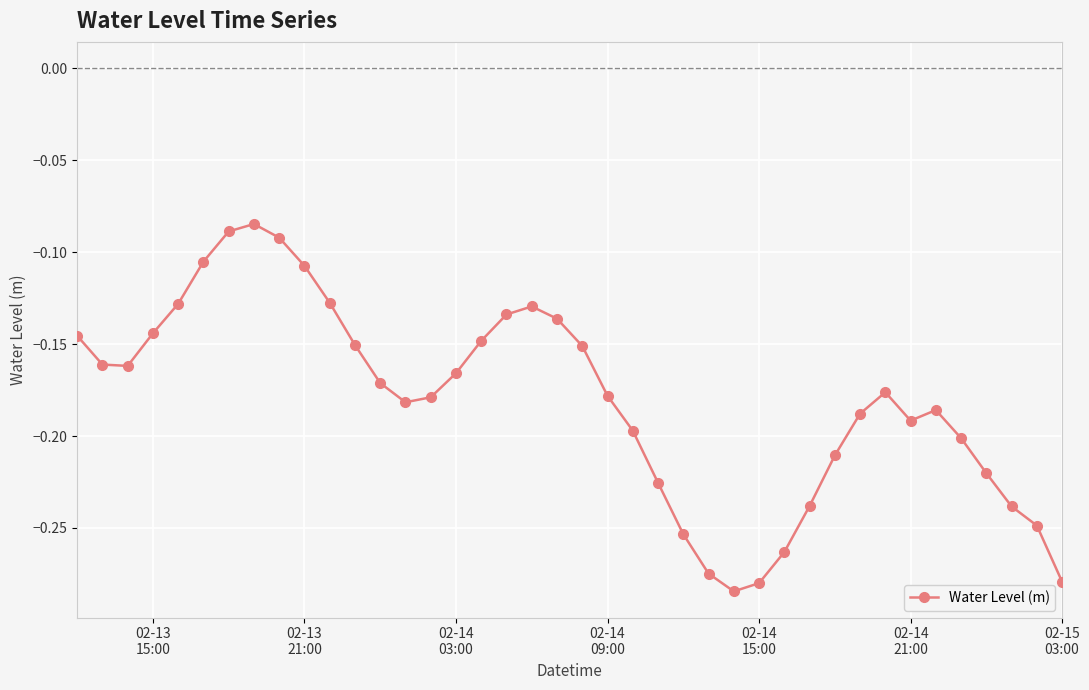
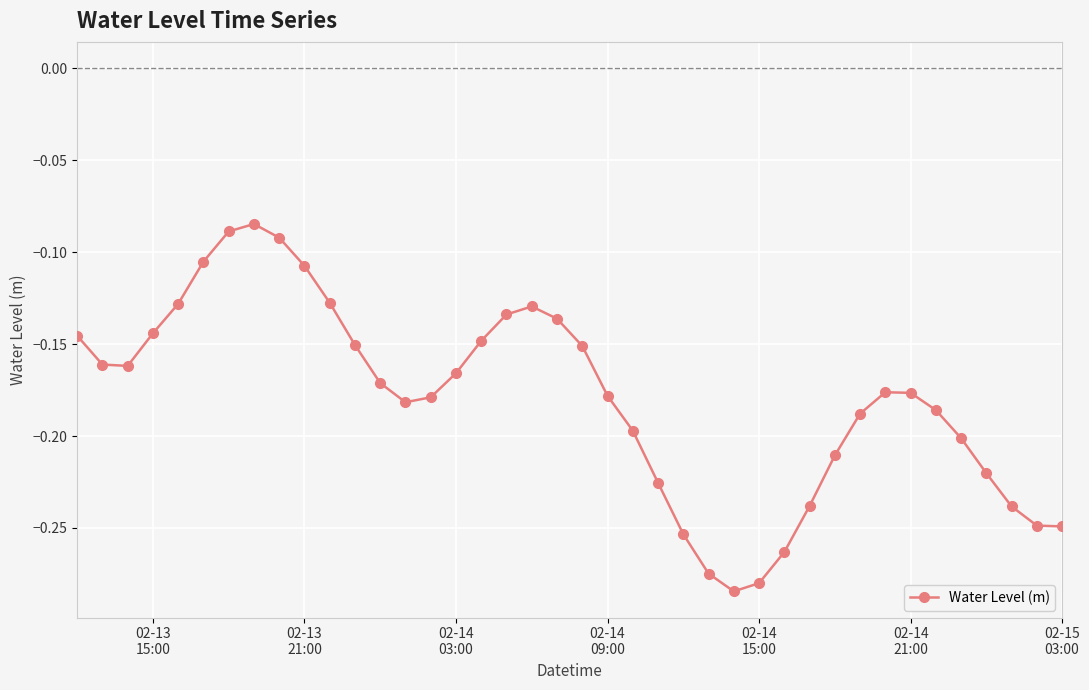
02-14 21:00: -0.192 -> -0.177
02-15 03:00: -0.279 -> -0.249
